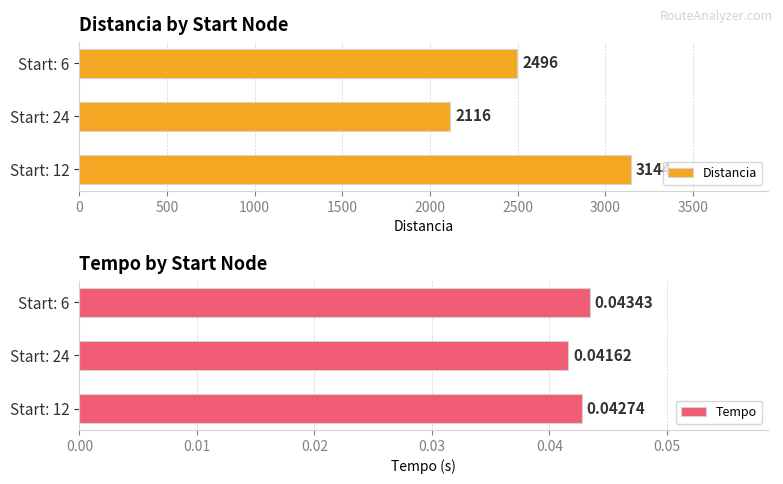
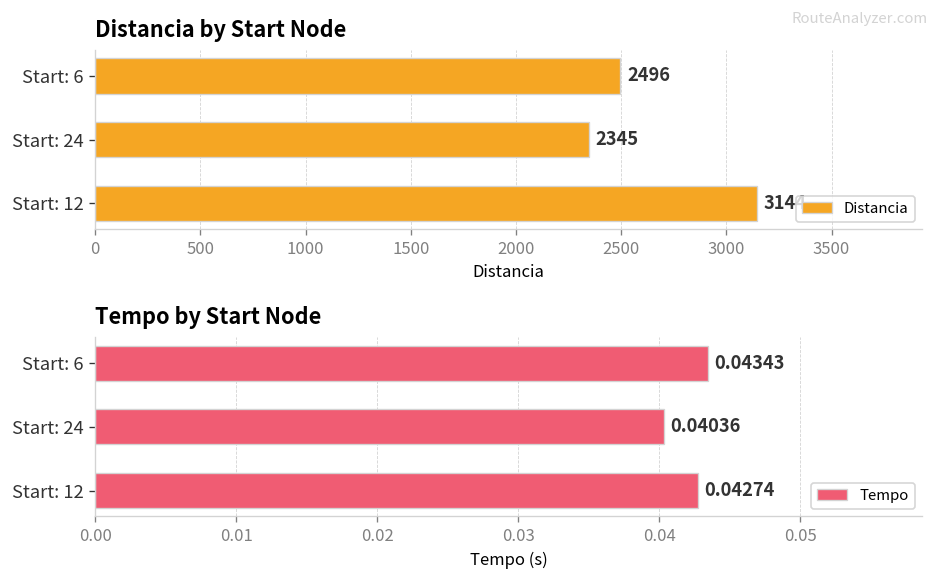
Distancia by Start Node, Start: 24: 2116 -> 2345
Tempo by Start Node, Start: 24: 0.04162 -> 0.04036
